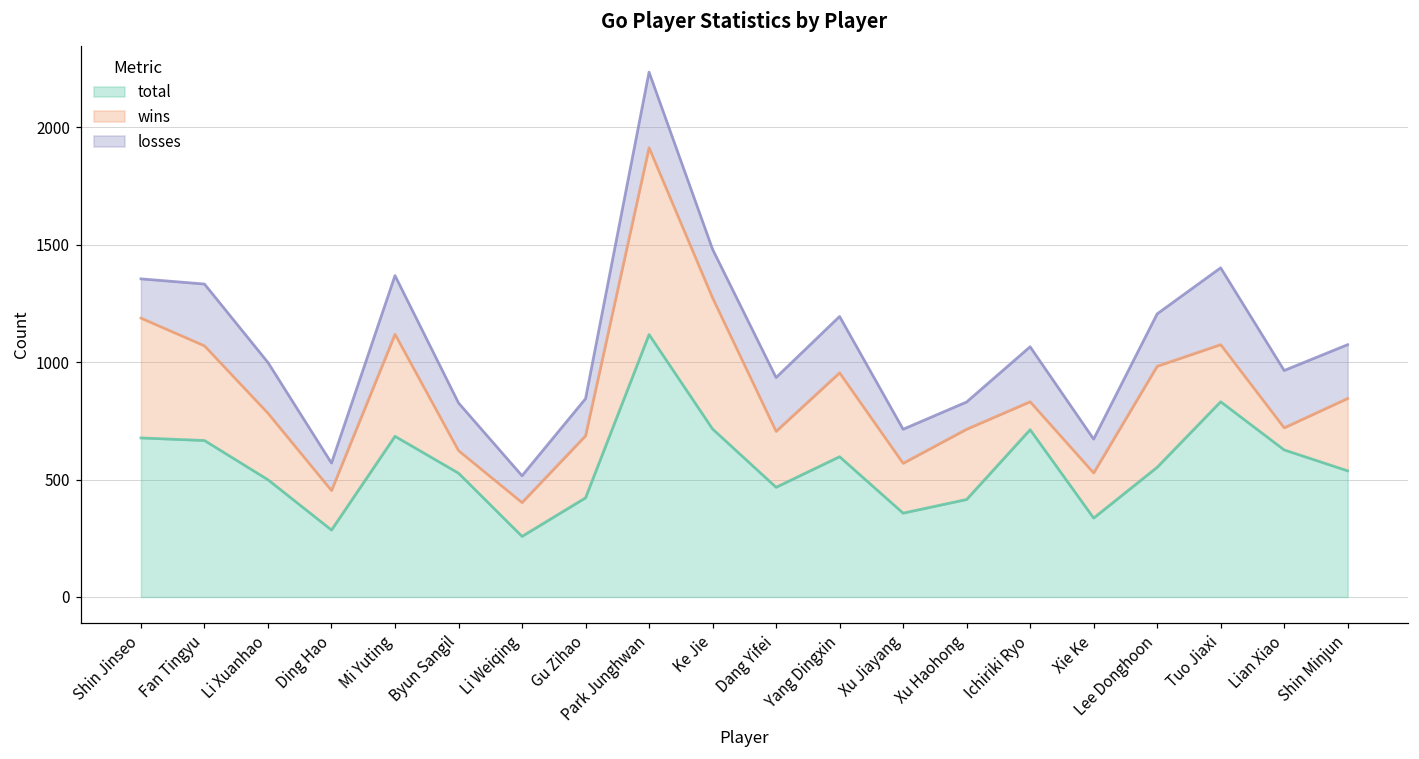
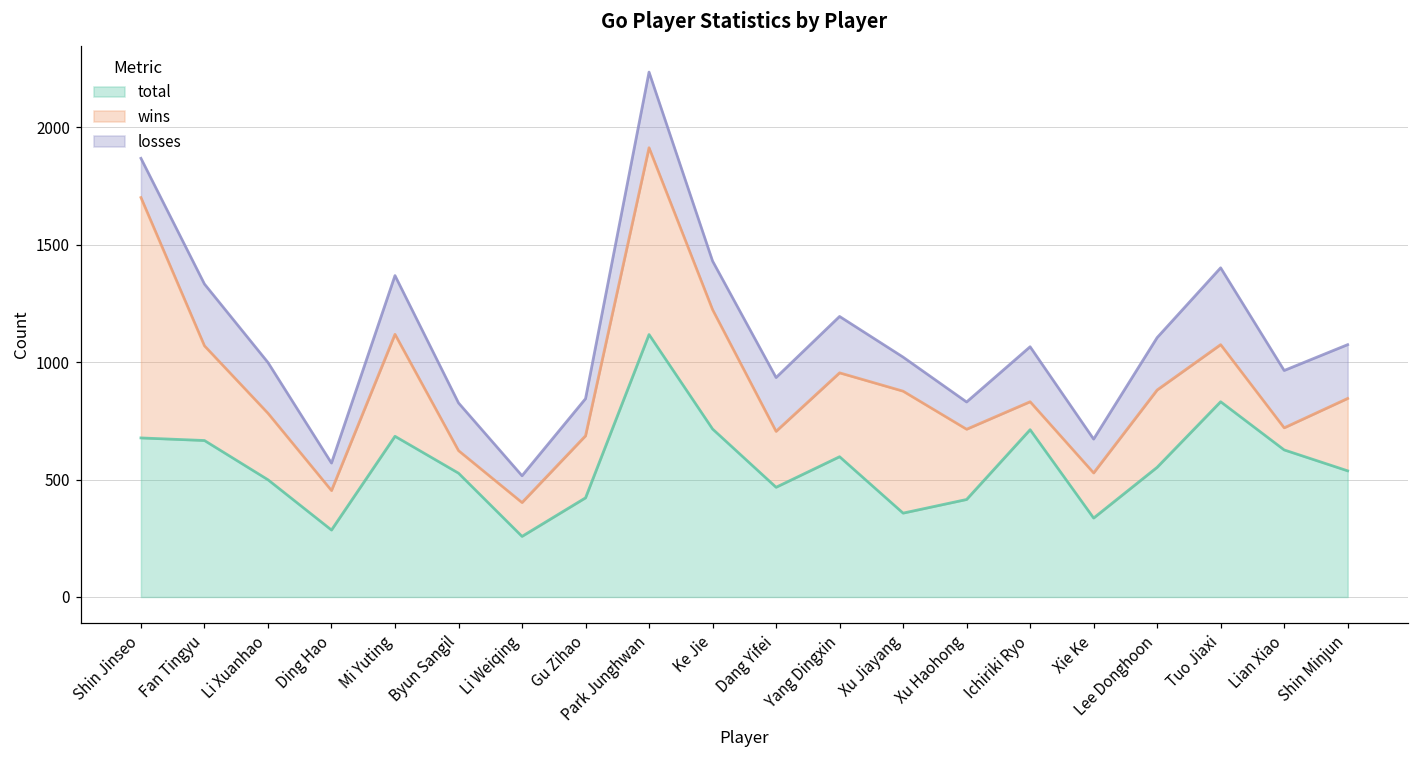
wins, Shin Jinseo: 510 -> 1020
wins, Ke Jie: 560 -> 510
wins, Xu Jiayang: 210 -> 520
wins, Lee Donghoon: 430 -> 330
